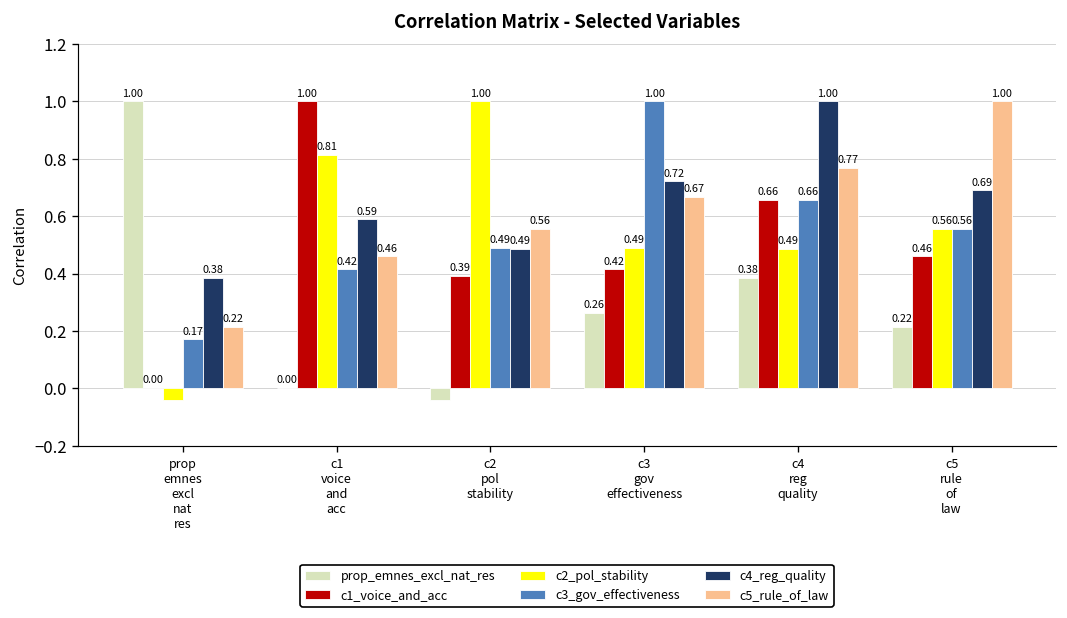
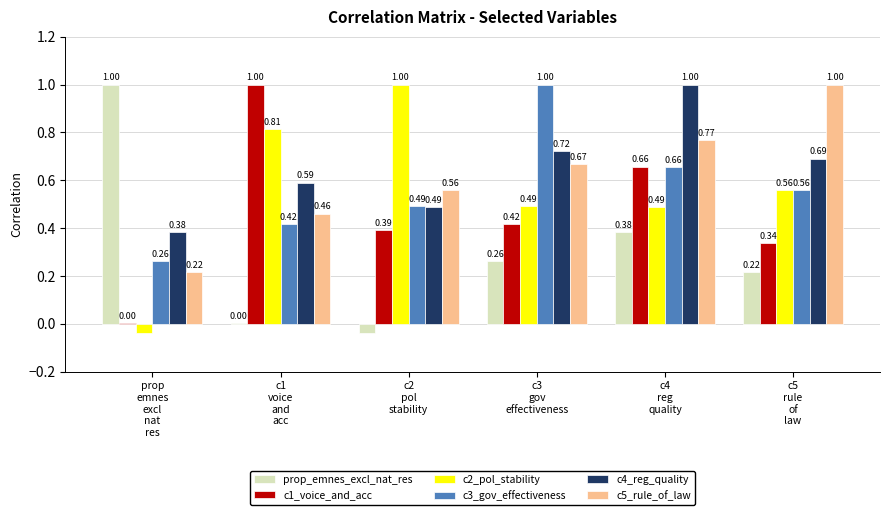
c3_gov_effectiveness, prop emnes excl nat res: 0.17 -> 0.26
c1_voice_and_acc, c5 rule of law: 0.46 -> 0.34
